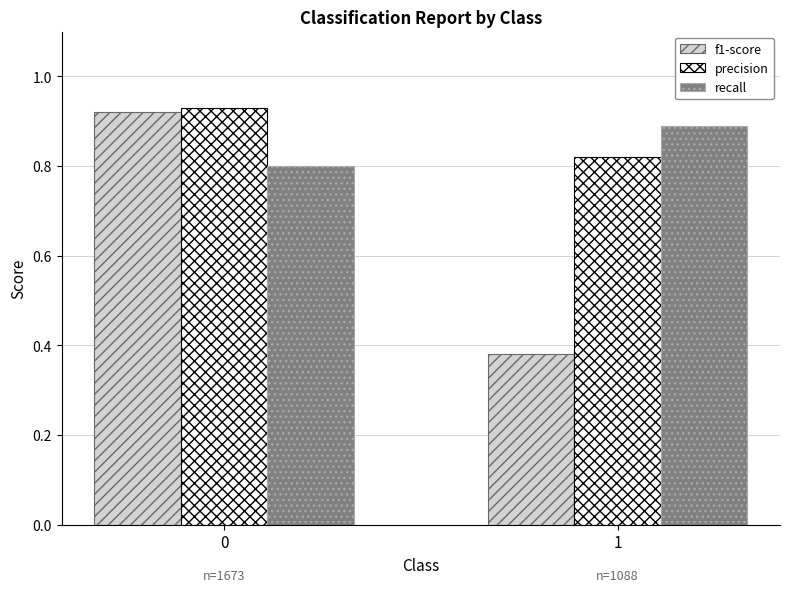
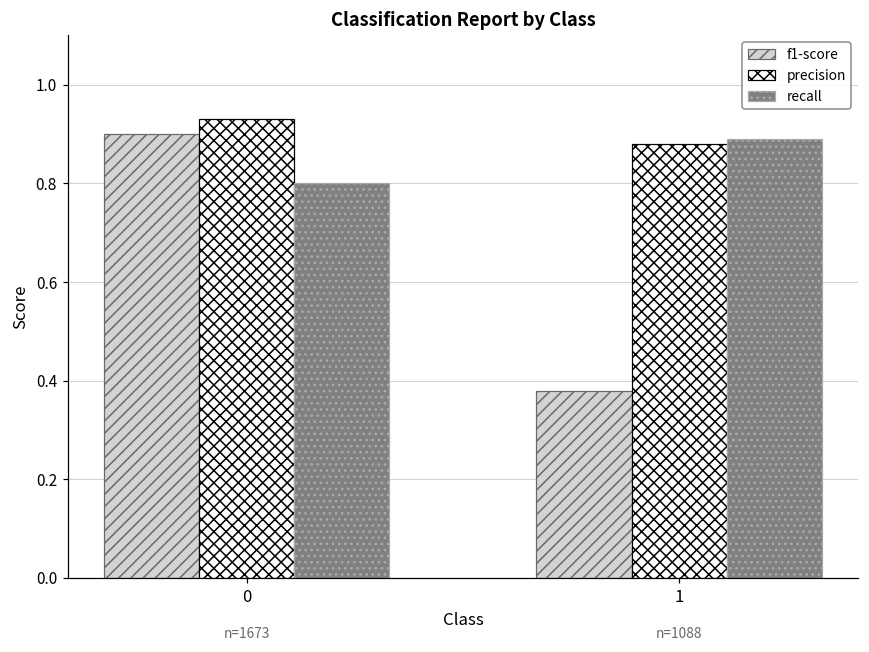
f1-score, 0: 0.92 -> 0.90
precision, 1: 0.82 -> 0.88
